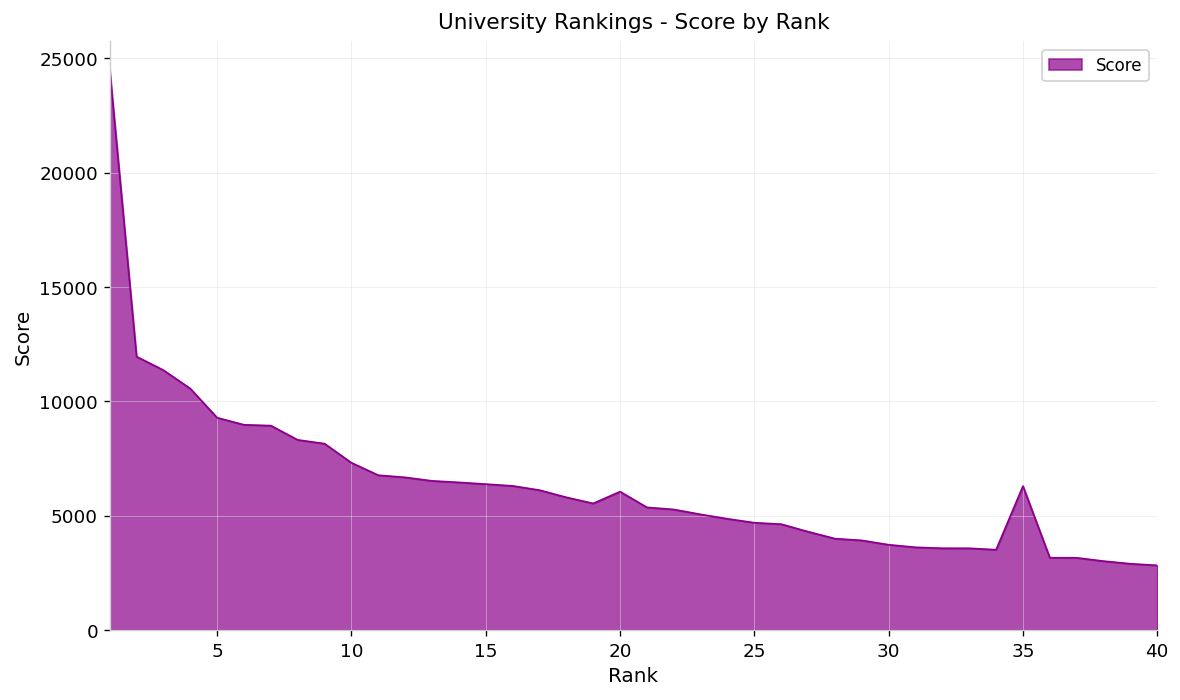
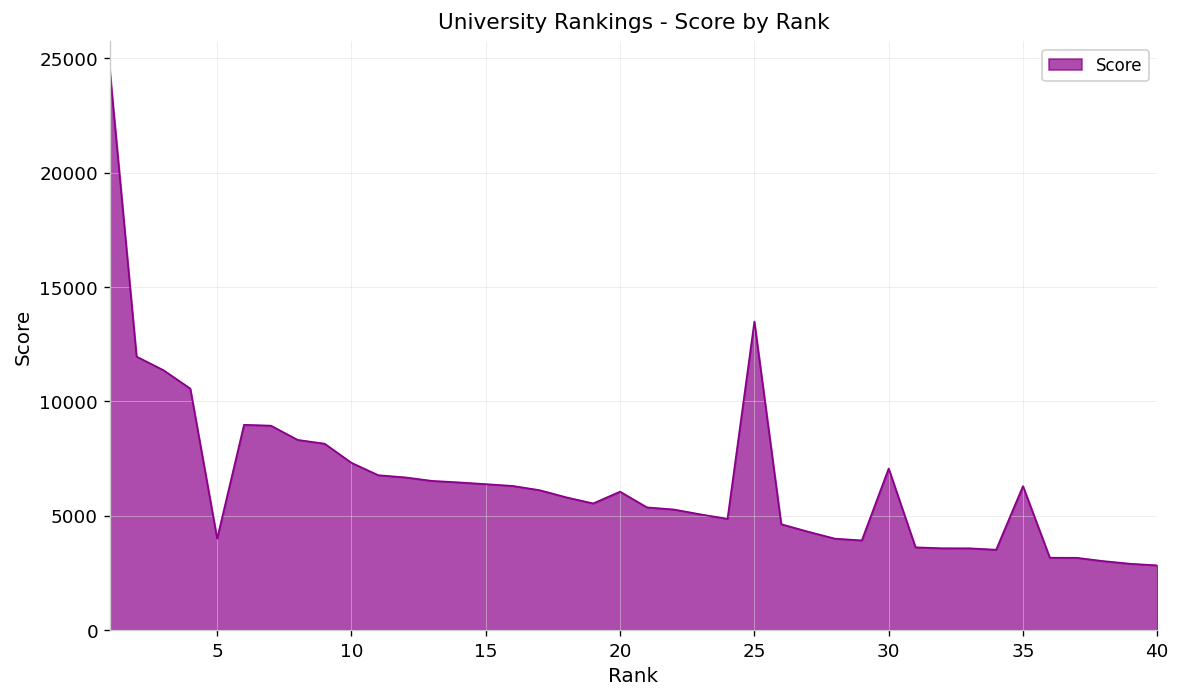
5: 9300 -> 4000
25: 4700 -> 13500
30: 3700 -> 7100
